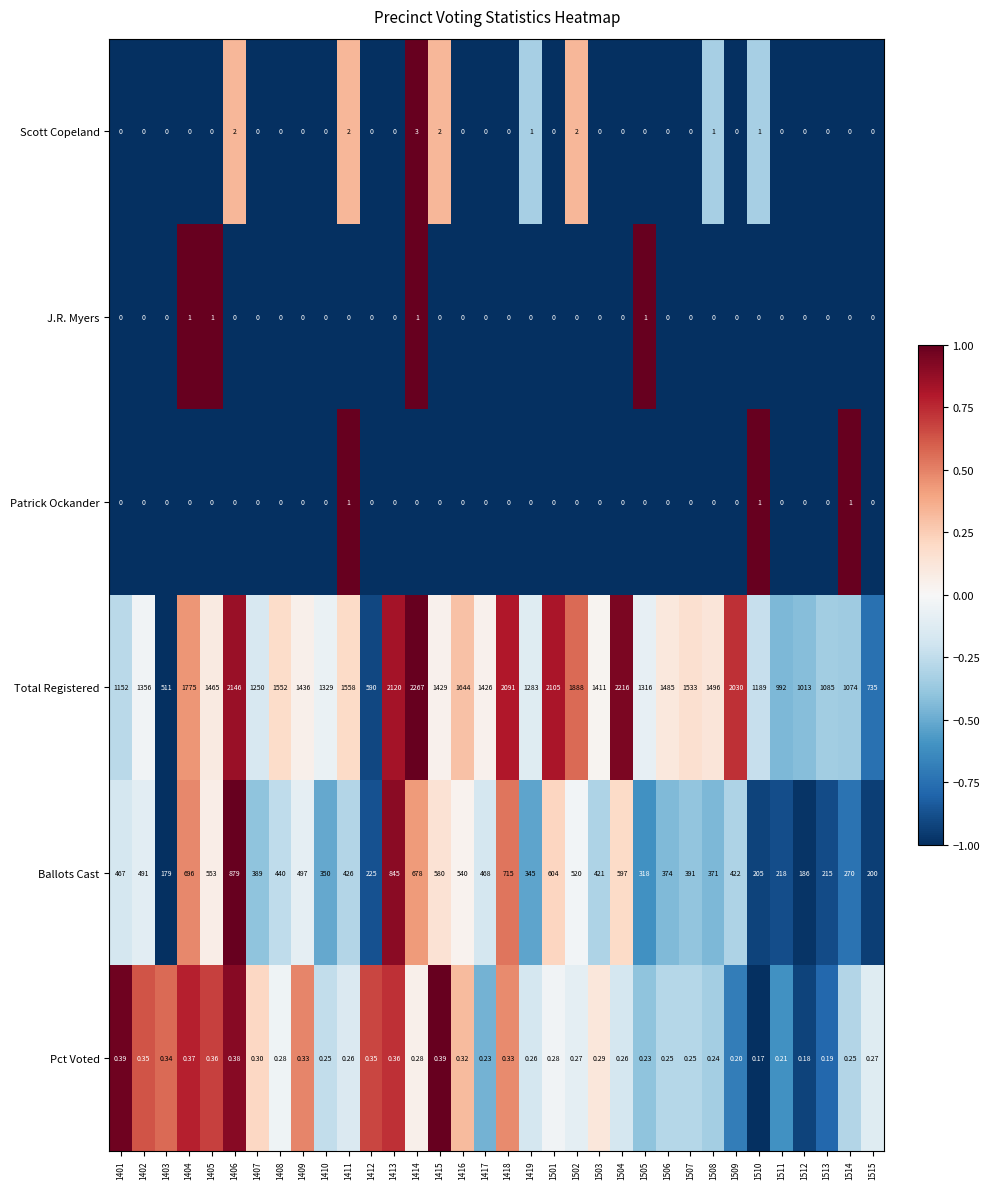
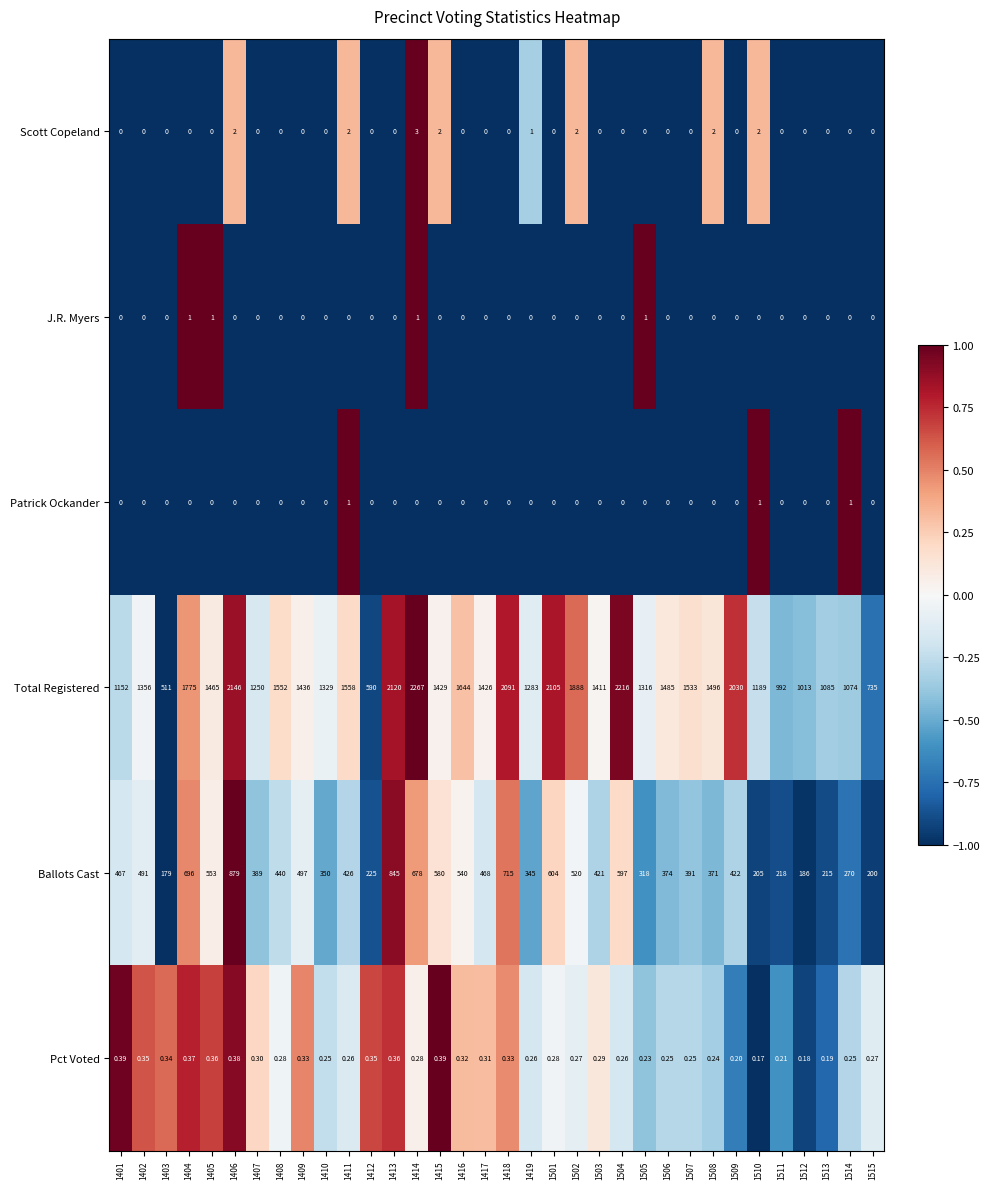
Scott Copeland, 1508: 1 -> 2
Scott Copeland, 1510: 1 -> 2
Pct Voted, 1417: 0.23 -> 0.31
